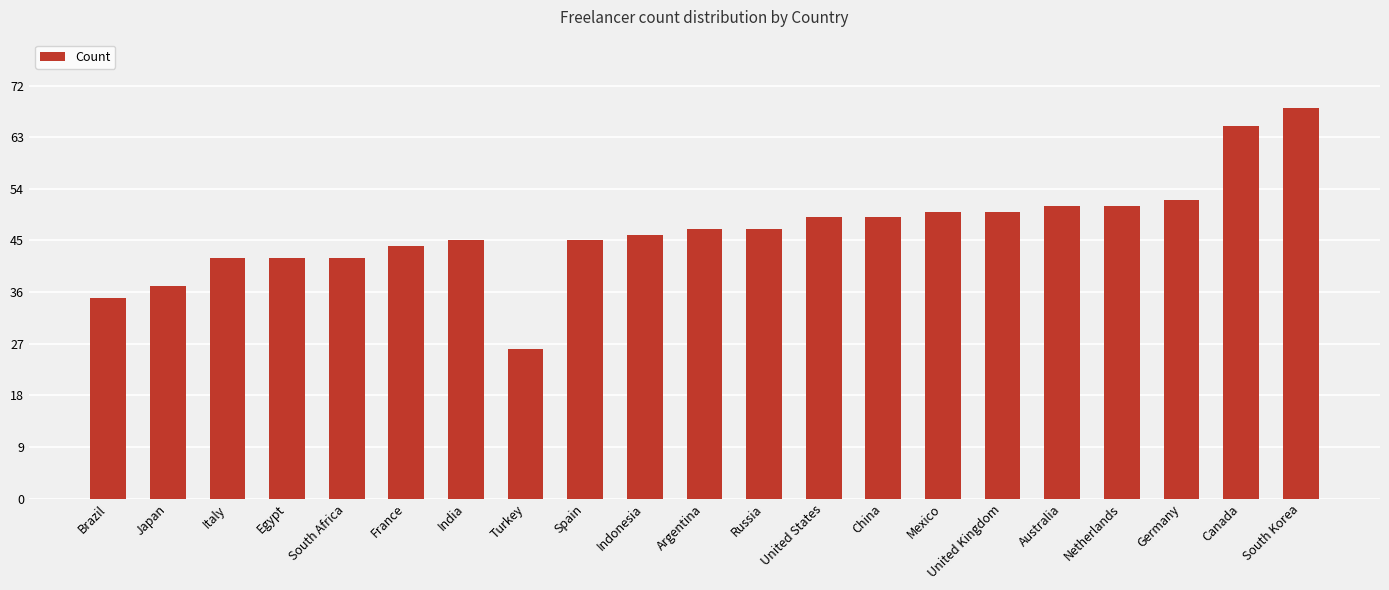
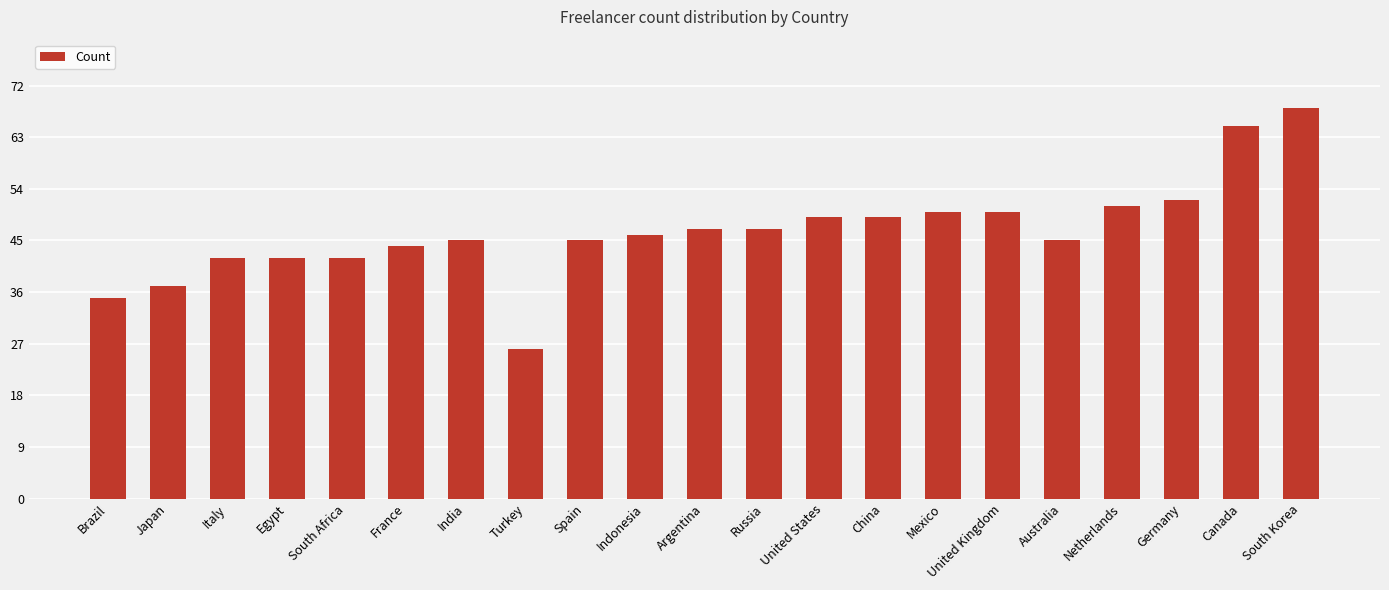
Australia: 51 -> 45
